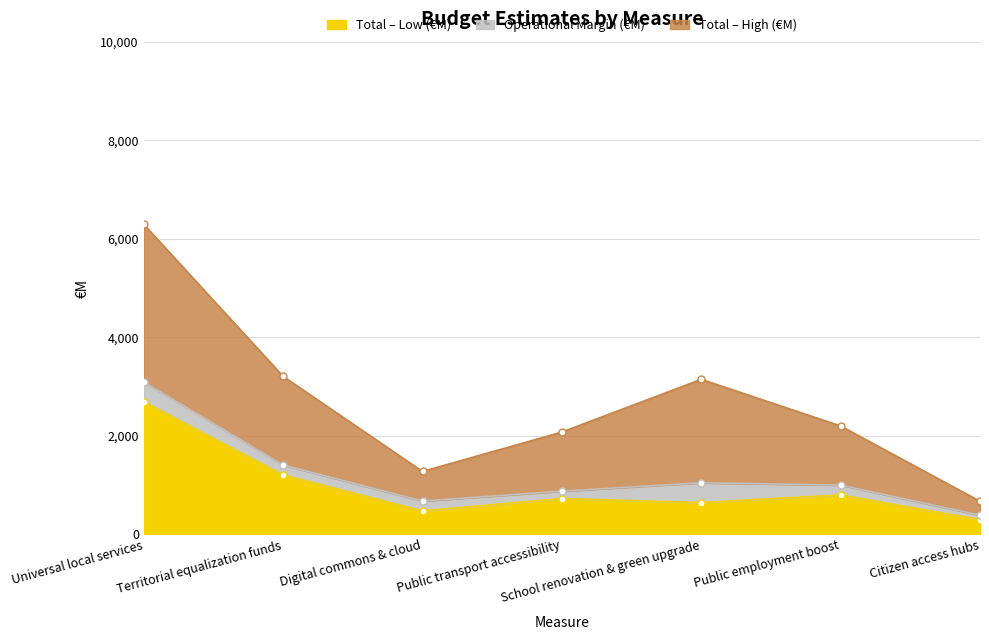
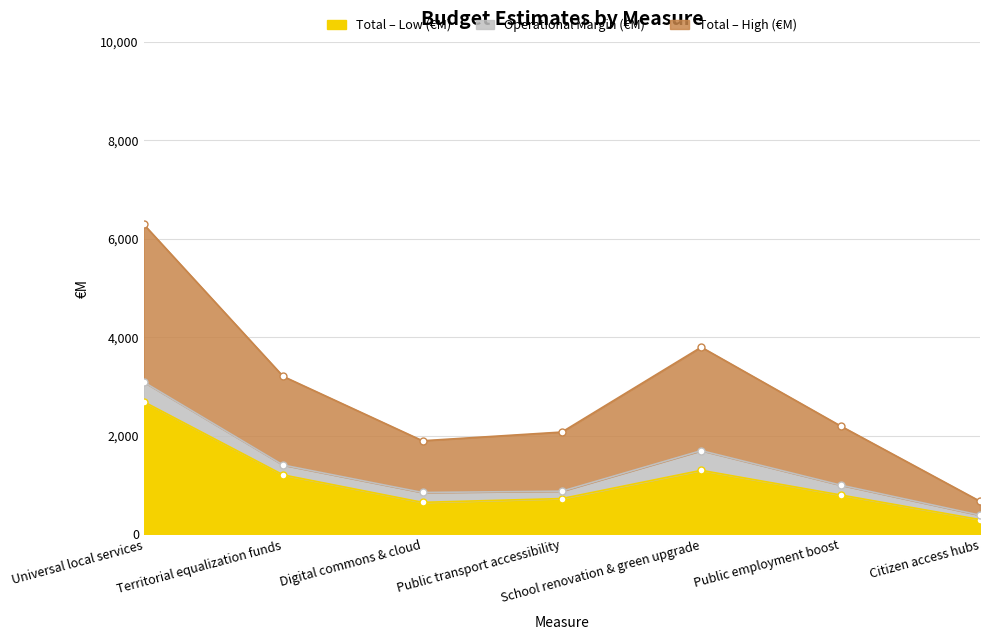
Total – Low (€M), Digital commons & cloud: 500 -> 700
Total – High (€M), Digital commons & cloud: 600 -> 1,100
Total – Low (€M), School renovation & green upgrade: 600 -> 1,300
